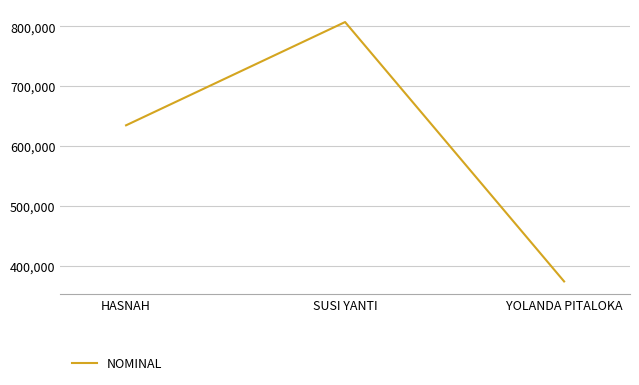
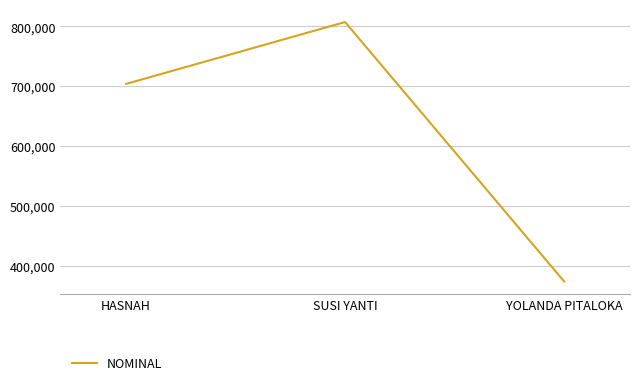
HASNAH: 630,000 -> 700,000
